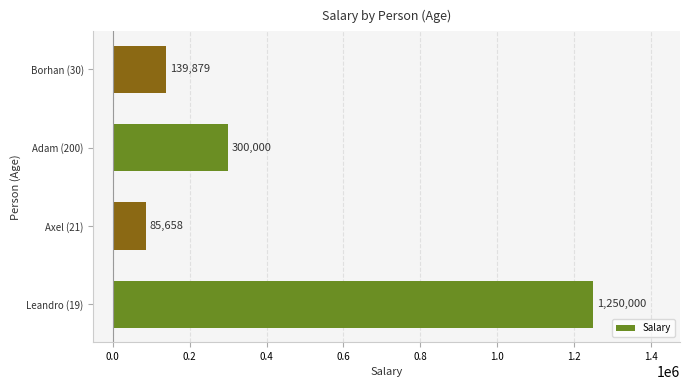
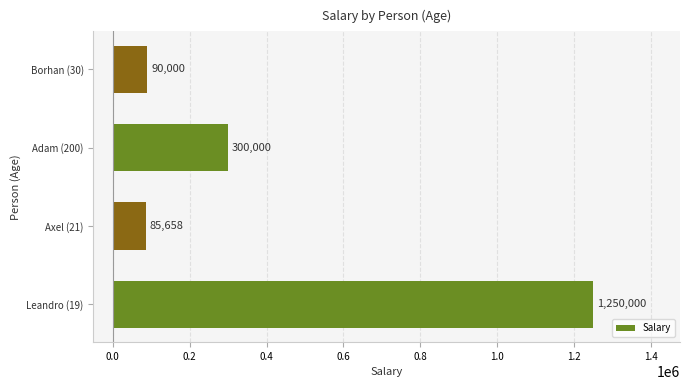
Borhan (30): 139,879 -> 90,000
